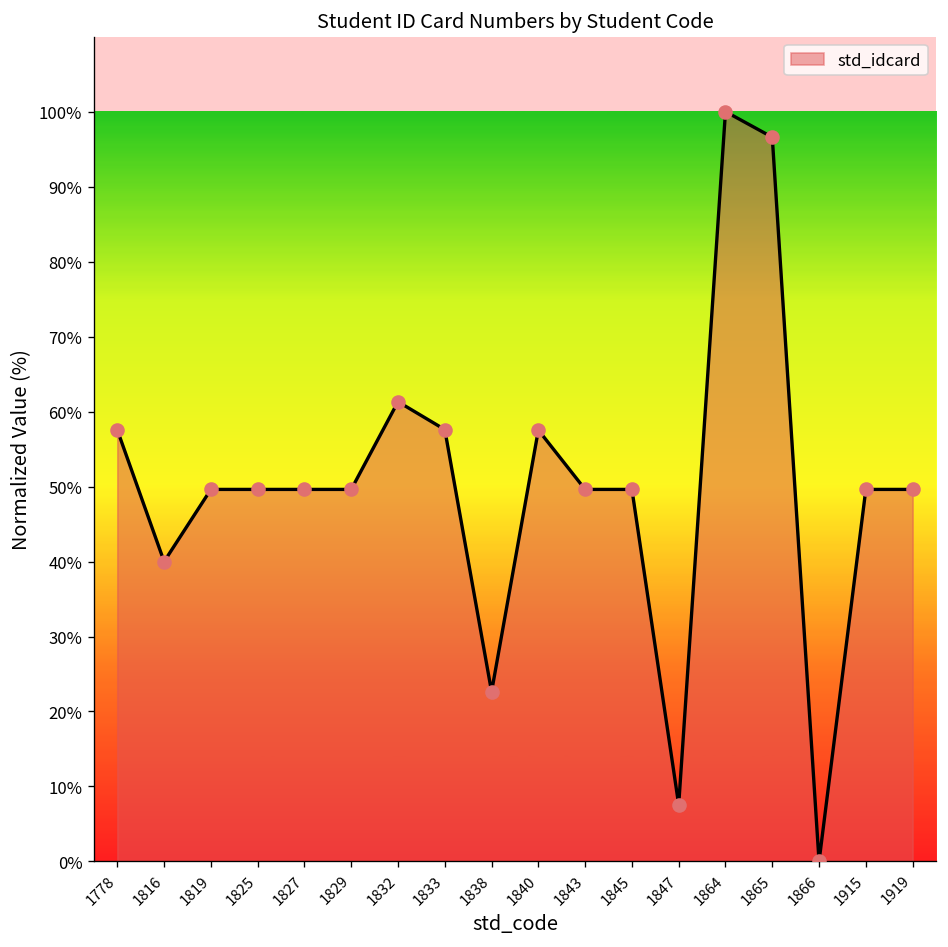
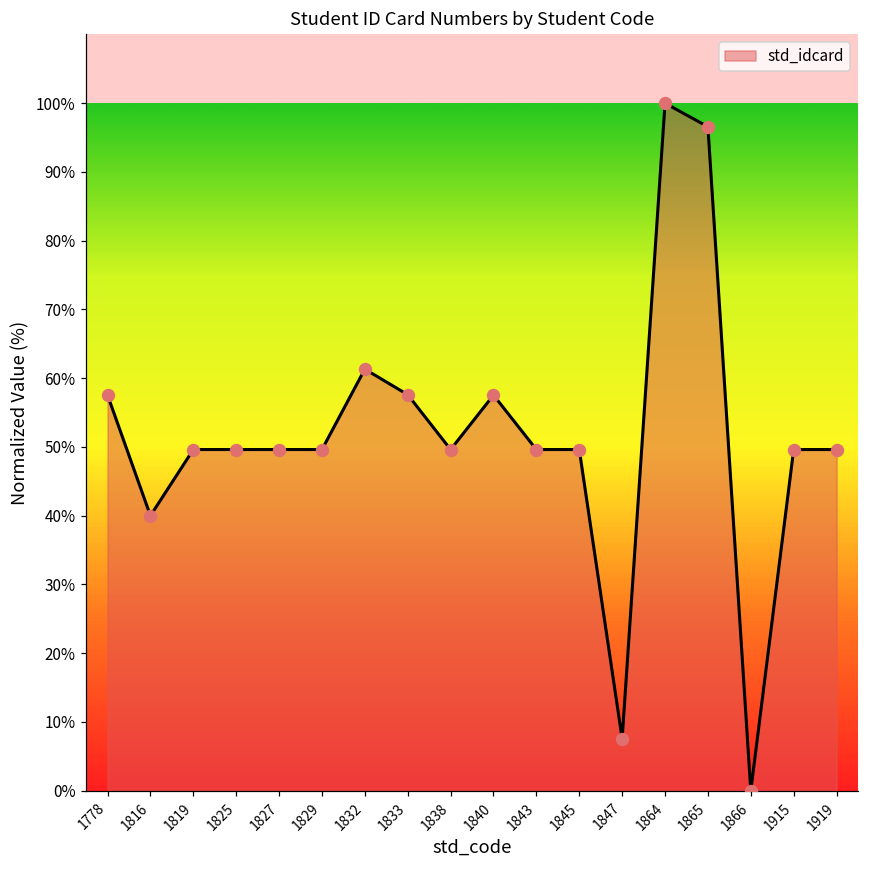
1838: 23% -> 50%
